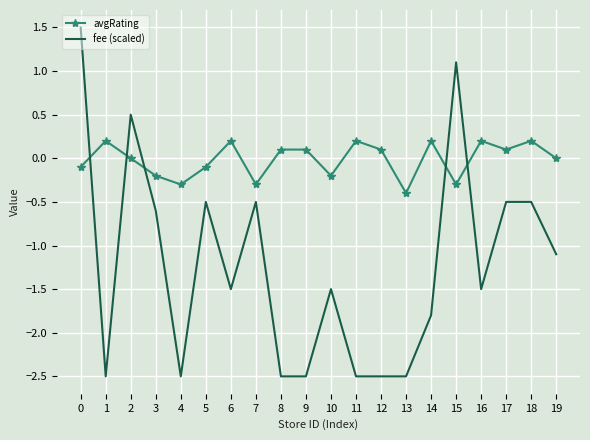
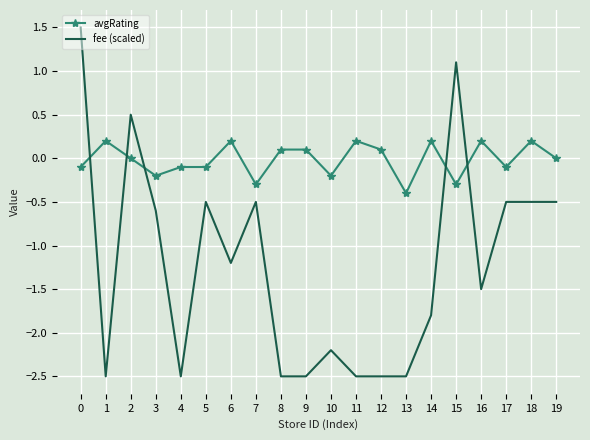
avgRating, 4: -0.3 -> -0.1
fee (scaled), 6: -1.5 -> -1.2
fee (scaled), 10: -1.5 -> -2.2
avgRating, 17: 0.1 -> -0.1
fee (scaled), 19: -1.1 -> -0.5
